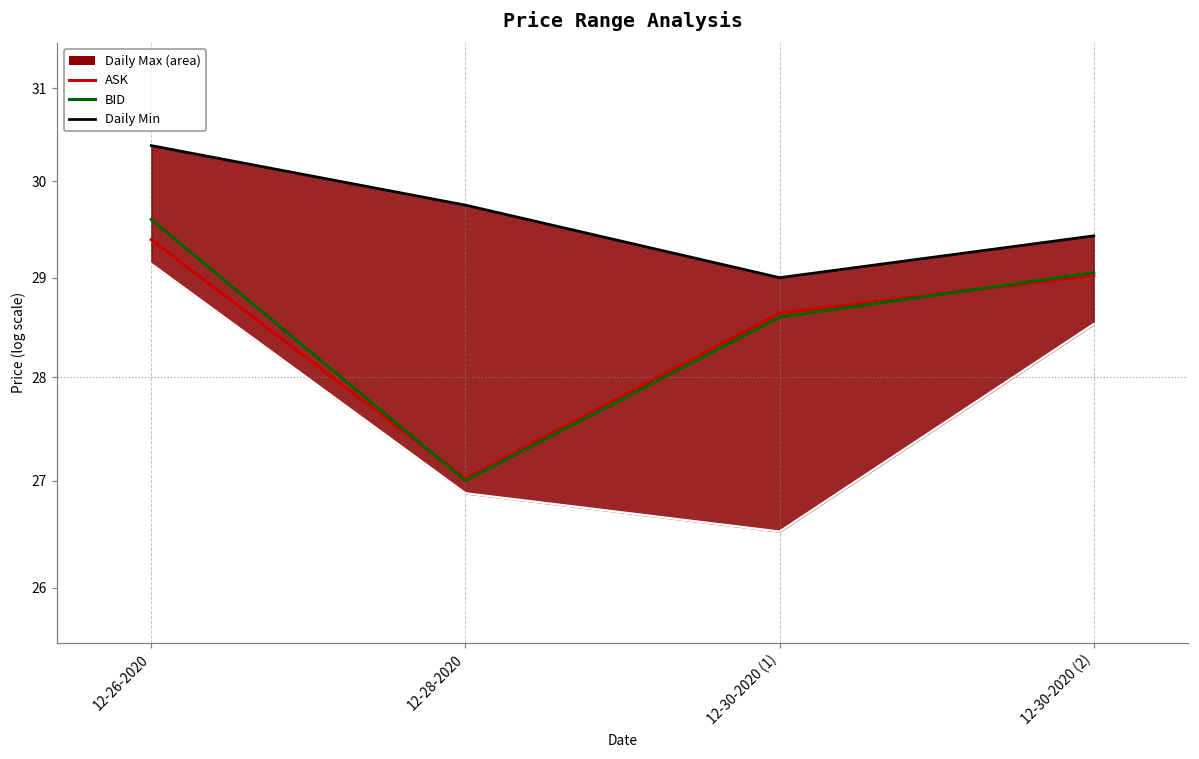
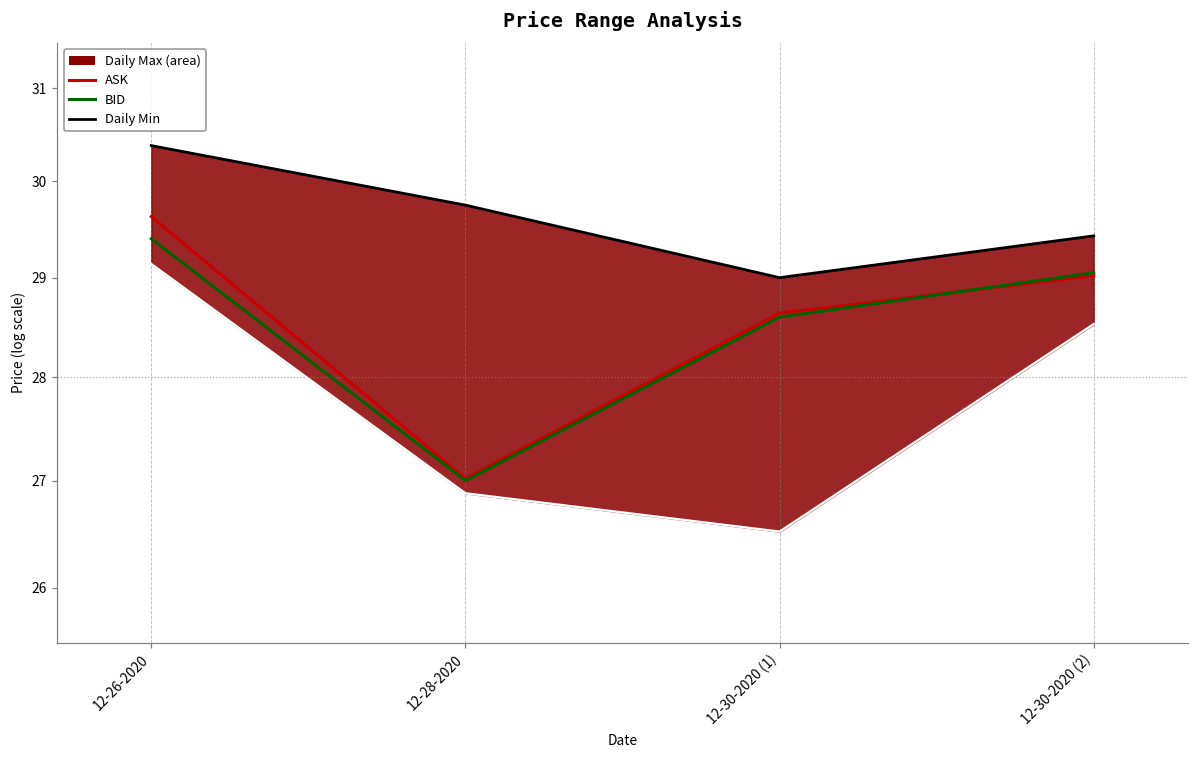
ASK, 12-26-2020: 29.4 -> 29.6
BID, 12-26-2020: 29.6 -> 29.4
